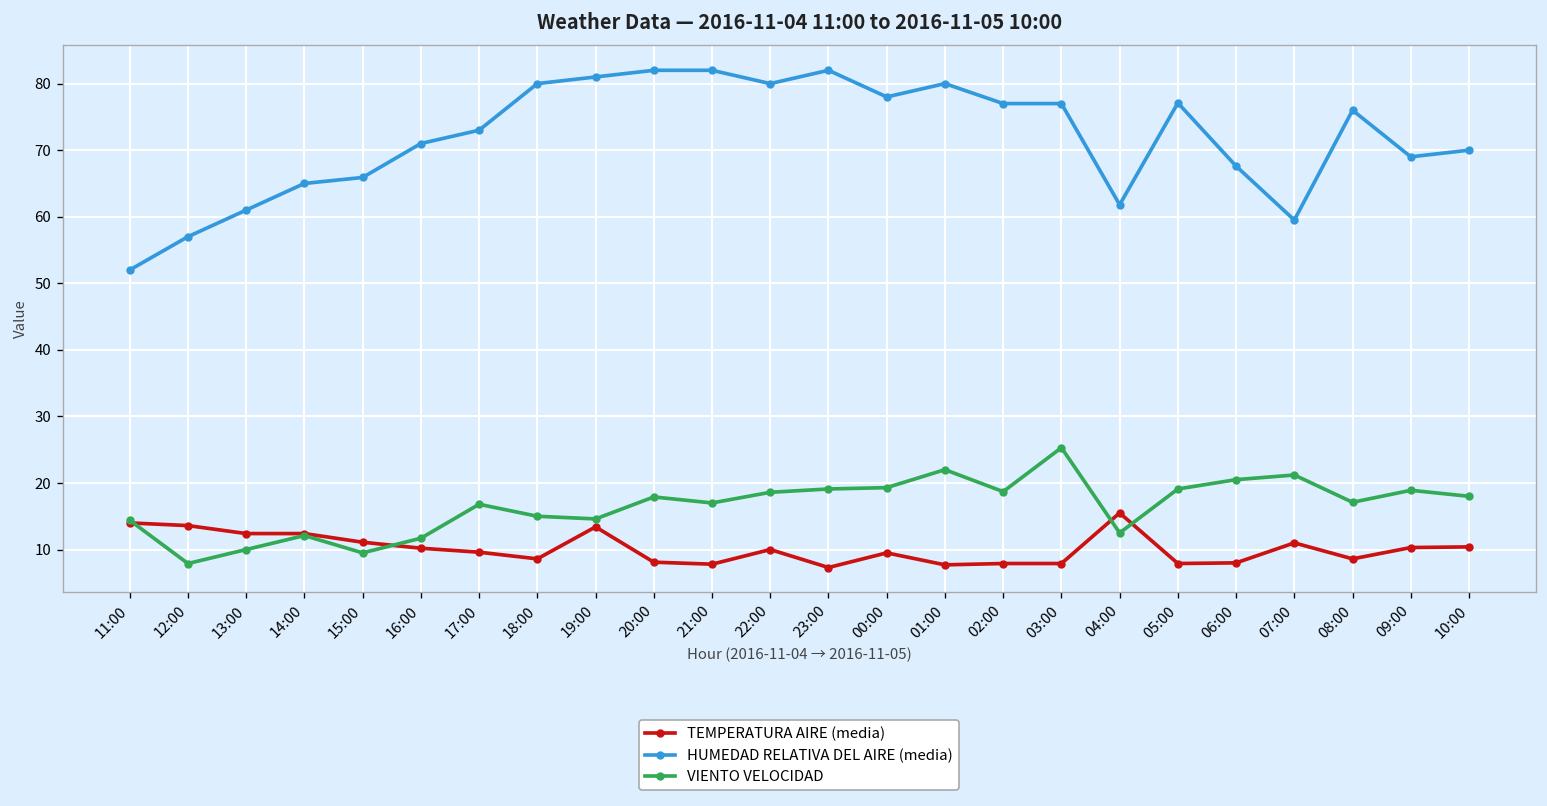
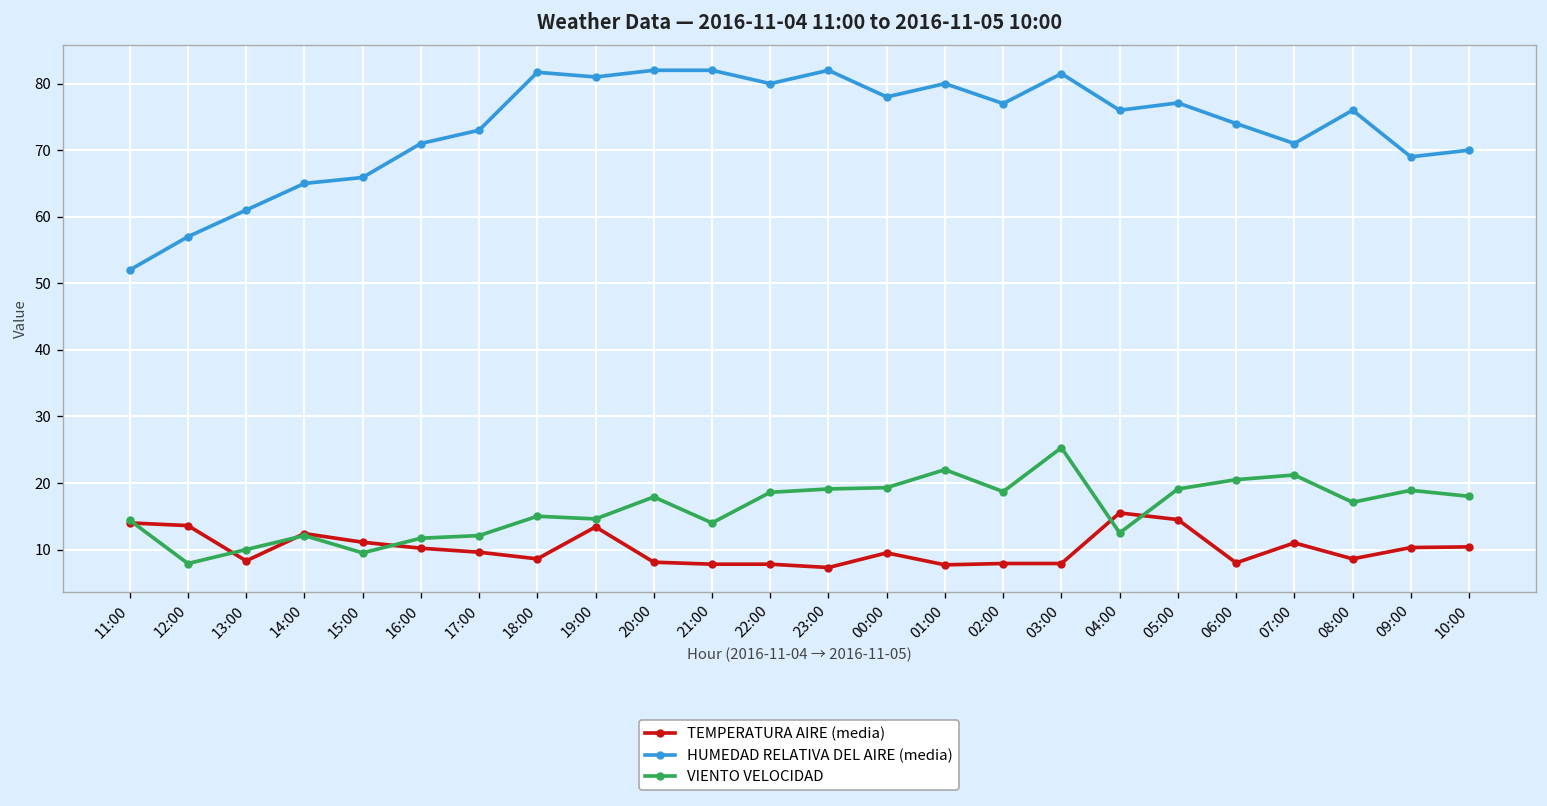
TEMPERATURA AIRE (media), 13:00: 12 -> 8
VIENTO VELOCIDAD, 17:00: 17 -> 12
HUMEDAD RELATIVA DEL AIRE (media), 18:00: 80 -> 82
VIENTO VELOCIDAD, 21:00: 17 -> 14
TEMPERATURA AIRE (media), 22:00: 10 -> 8
HUMEDAD RELATIVA DEL AIRE (media), 03:00: 77 -> 82
HUMEDAD RELATIVA DEL AIRE (media), 04:00: 62 -> 76
TEMPERATURA AIRE (media), 05:00: 8 -> 15
HUMEDAD RELATIVA DEL AIRE (media), 06:00: 68 -> 74
HUMEDAD RELATIVA DEL AIRE (media), 07:00: 60 -> 71
